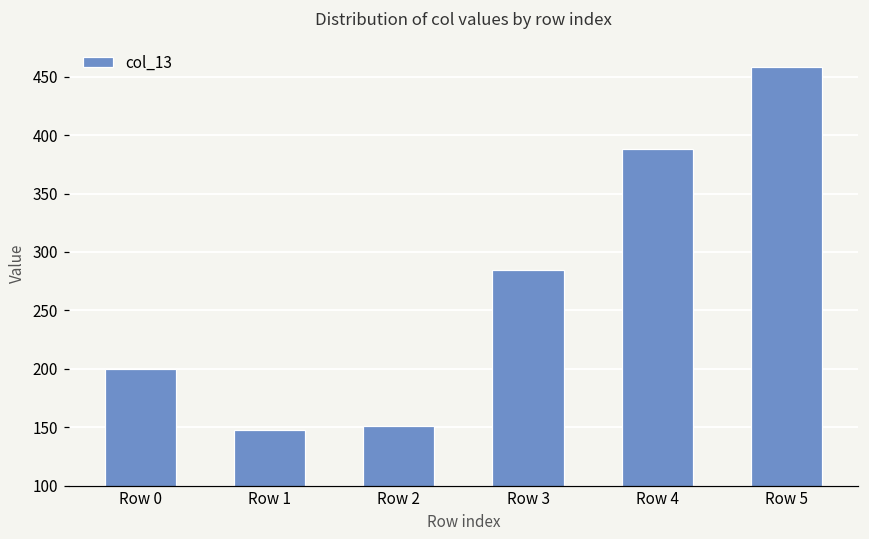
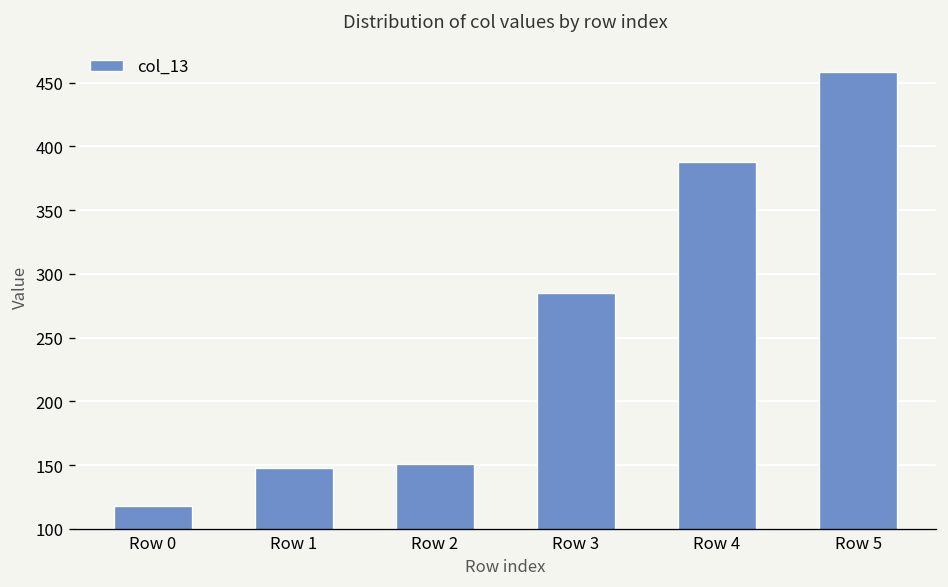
Row 0: 200 -> 118
